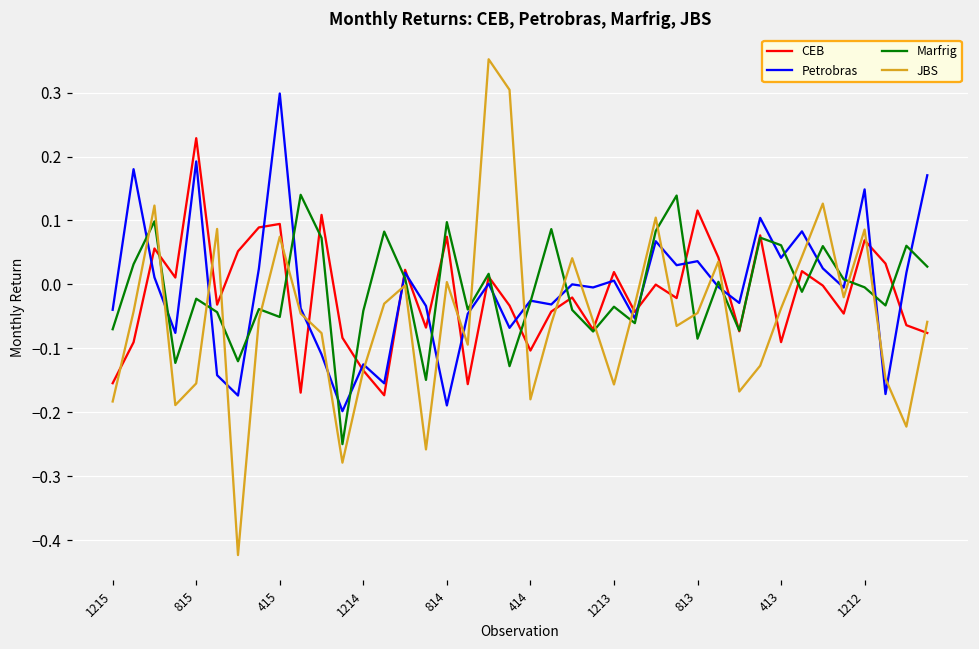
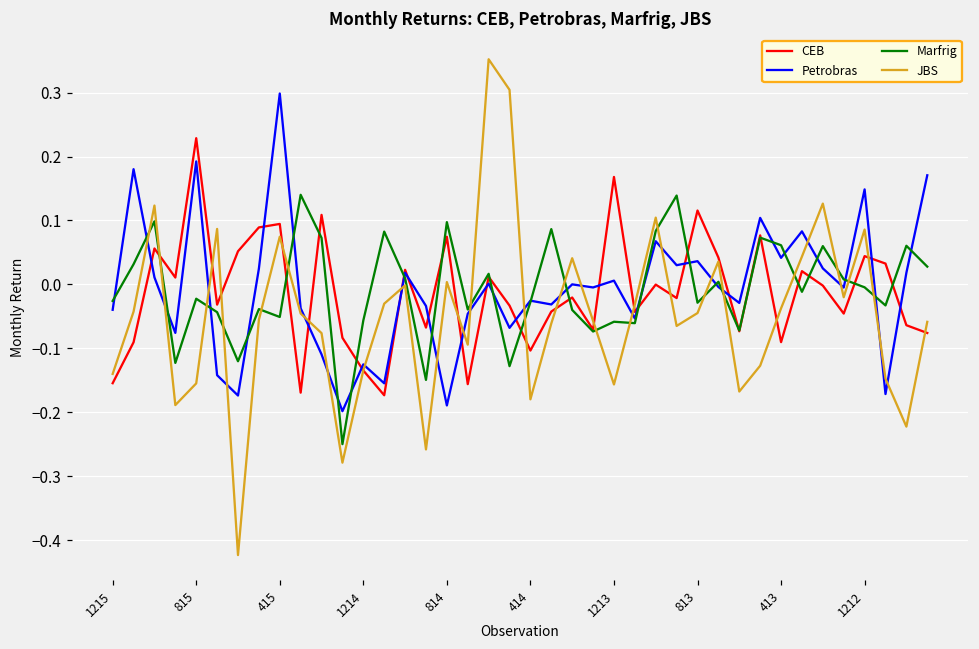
Marfrig, 1215: -0.07 -> -0.03
JBS, 1215: -0.18 -> -0.14
Marfrig, 1214: -0.04 -> -0.06
CEB, 1213: 0.02 -> 0.17
Marfrig, 1213: -0.03 -> -0.06
Marfrig, 813: -0.08 -> -0.03
CEB, 1212: 0.07 -> 0.04
